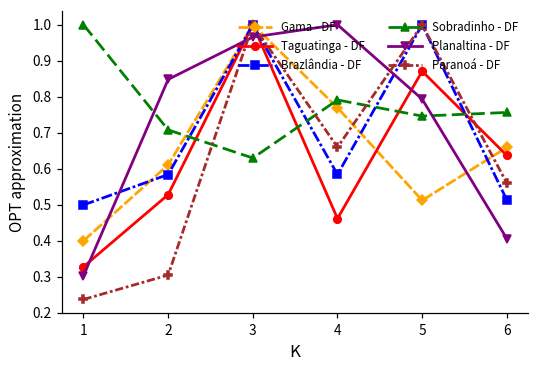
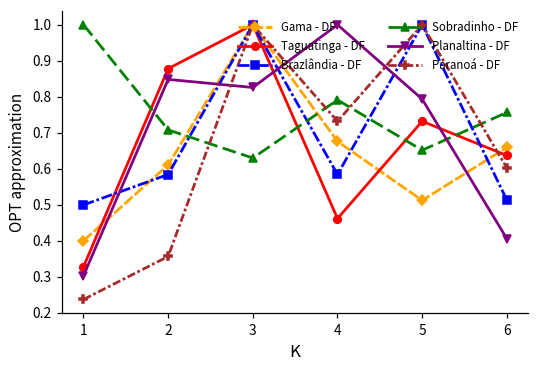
Taguatinga - DF, 2: 0.53 -> 0.88
Paranoá - DF, 2: 0.30 -> 0.36
Planaltina - DF, 3: 0.97 -> 0.83
Gama - DF, 4: 0.77 -> 0.68
Paranoá - DF, 4: 0.66 -> 0.73
Taguatinga - DF, 5: 0.87 -> 0.73
Sobradinho - DF, 5: 0.75 -> 0.65
Paranoá - DF, 6: 0.56 -> 0.60
